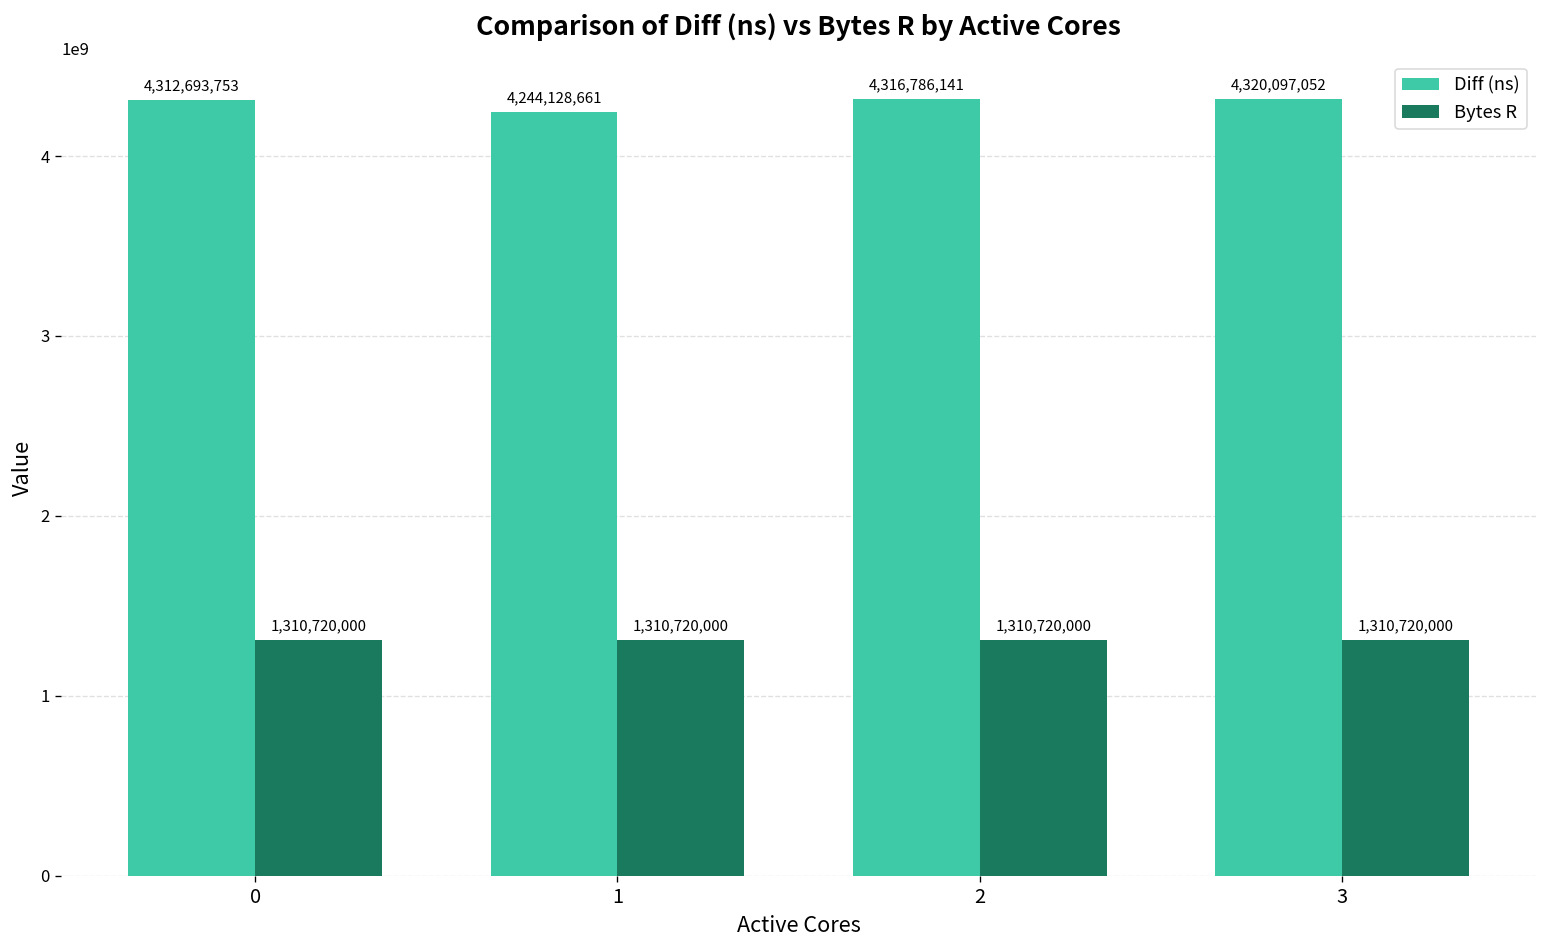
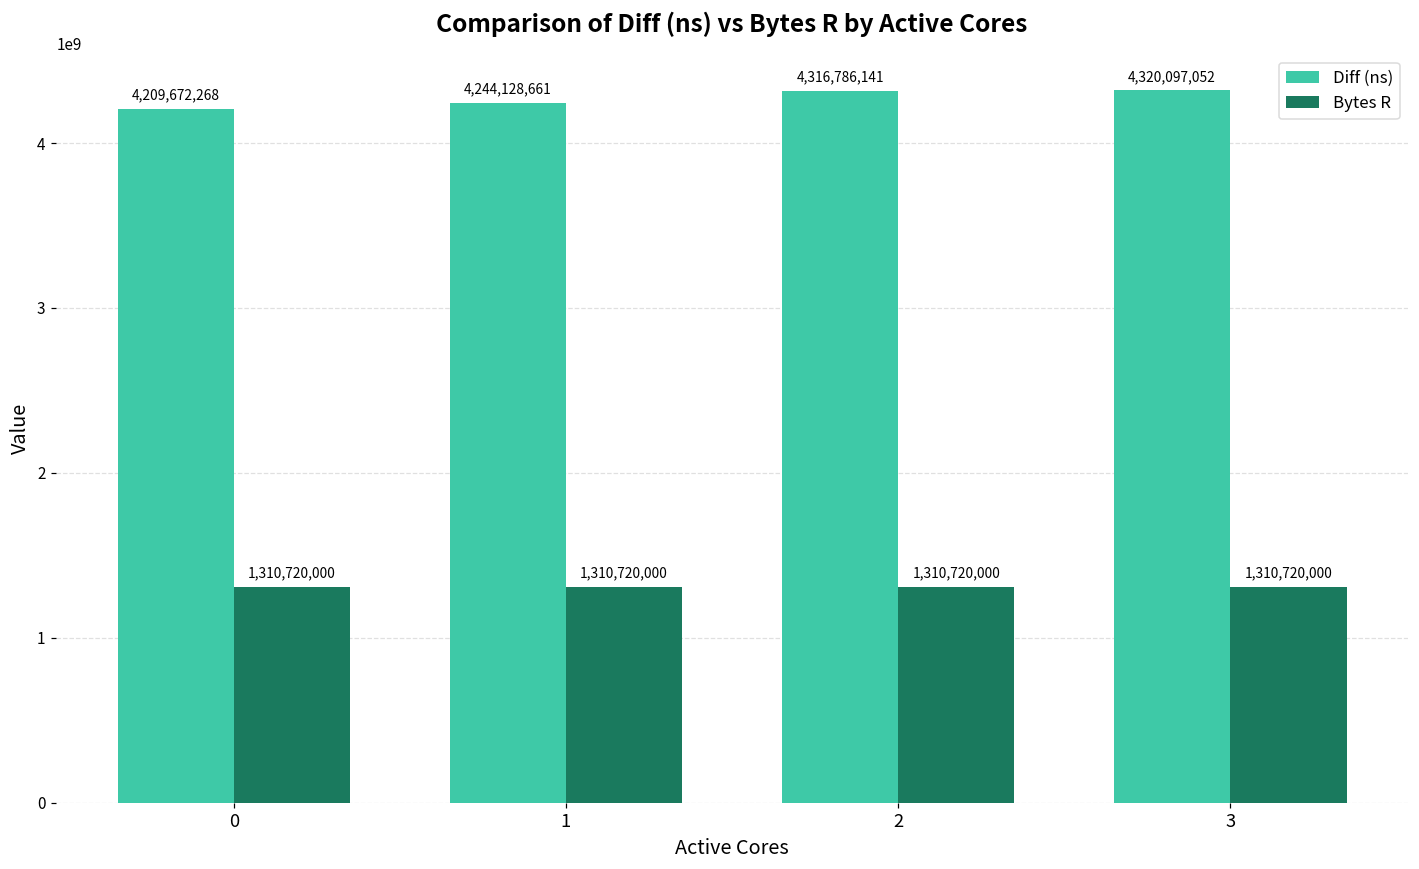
Diff (ns), 0: 4,312,693,753 -> 4,209,672,268
